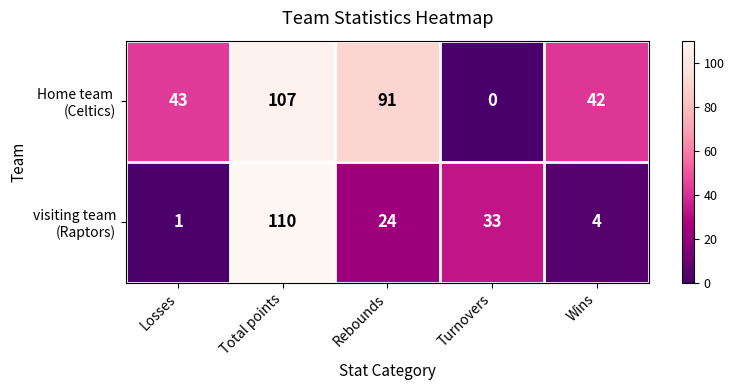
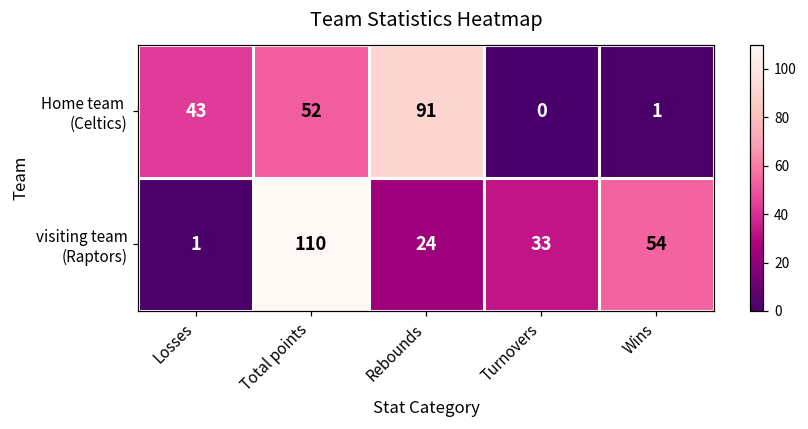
Home team (Celtics), Total points: 107 -> 52
Home team (Celtics), Wins: 42 -> 1
visiting team (Raptors), Wins: 4 -> 54
